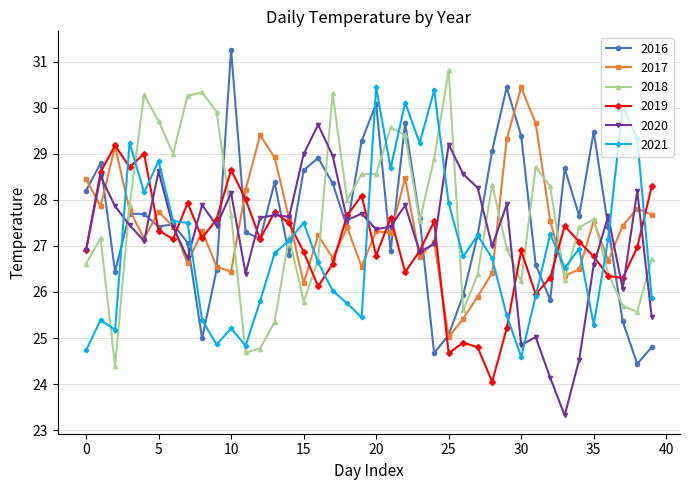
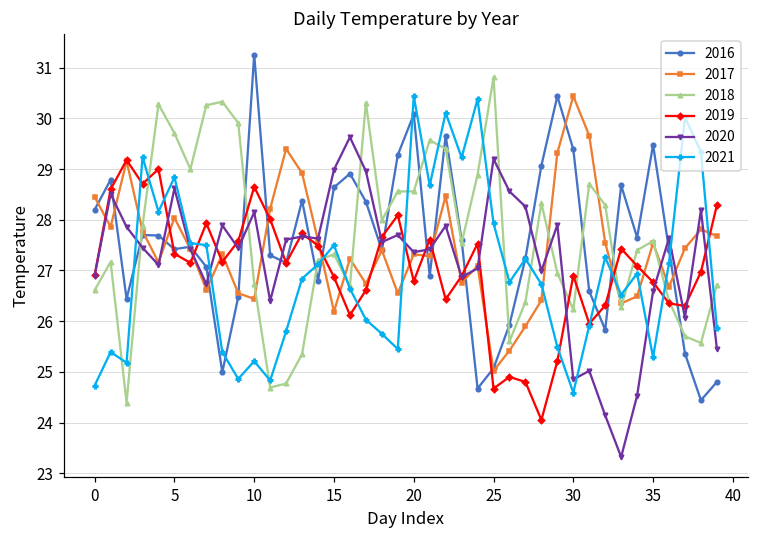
2017, 5: 27.7 -> 28.0
2018, 10: 27.7 -> 26.7
2018, 15: 25.8 -> 27.3
